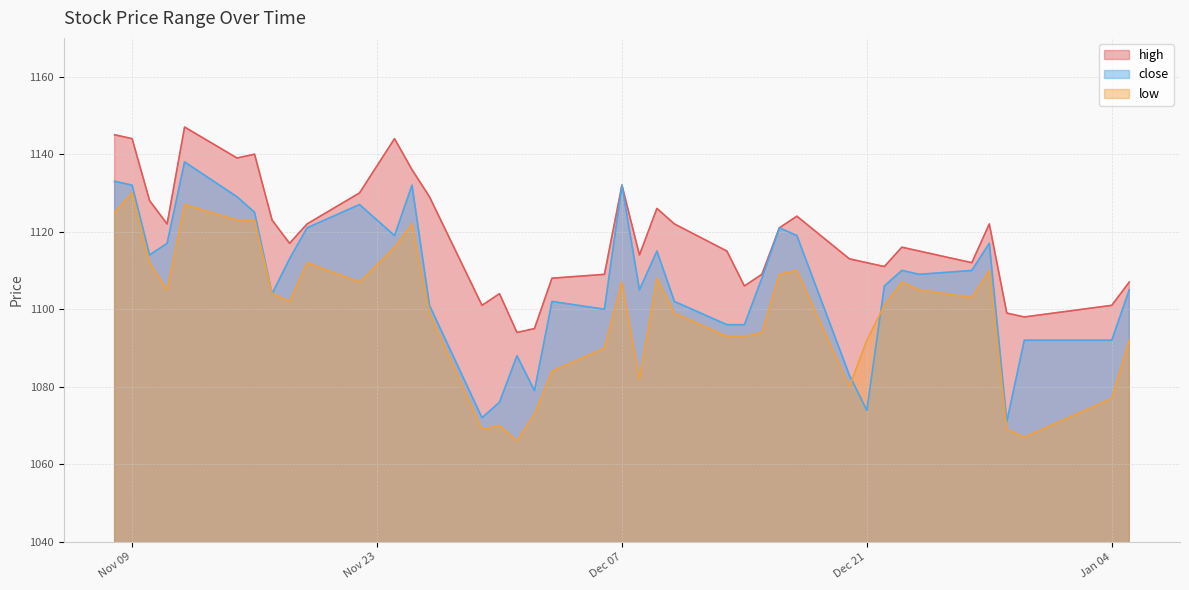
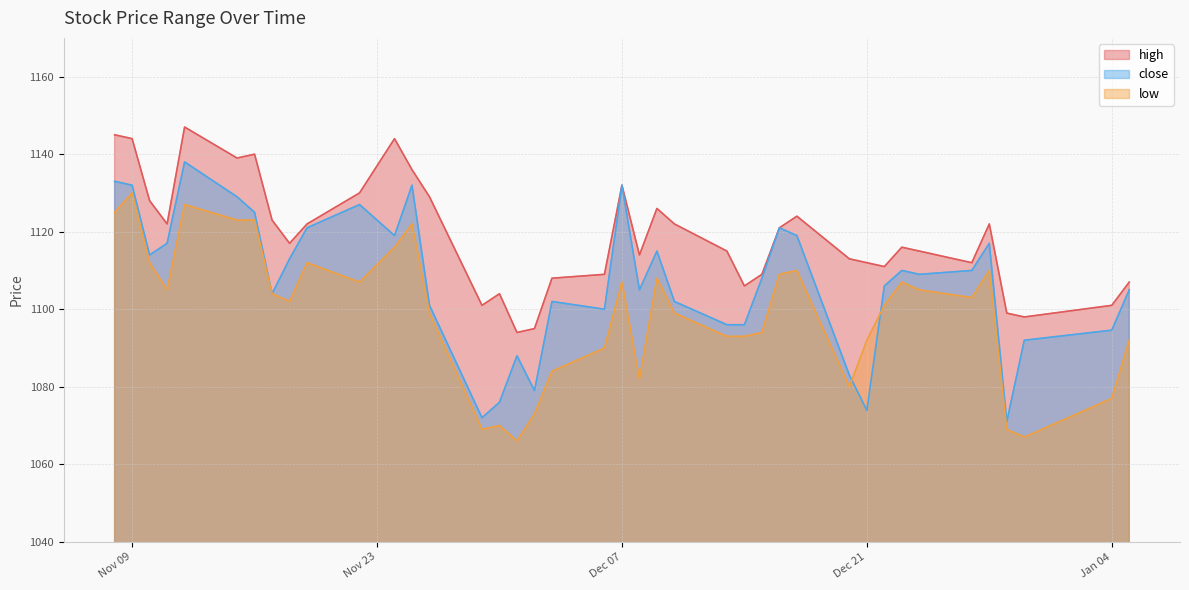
close, Jan 04: 1092 -> 1095
